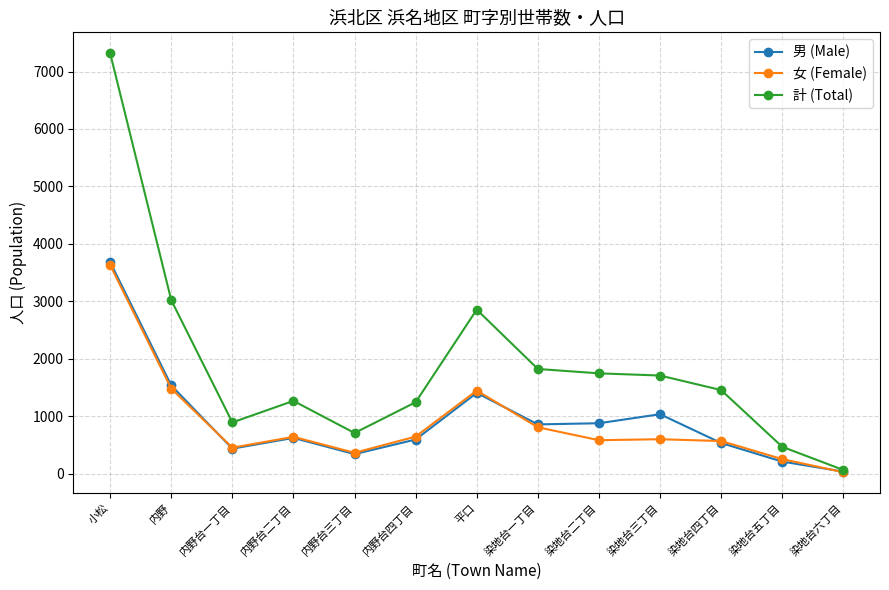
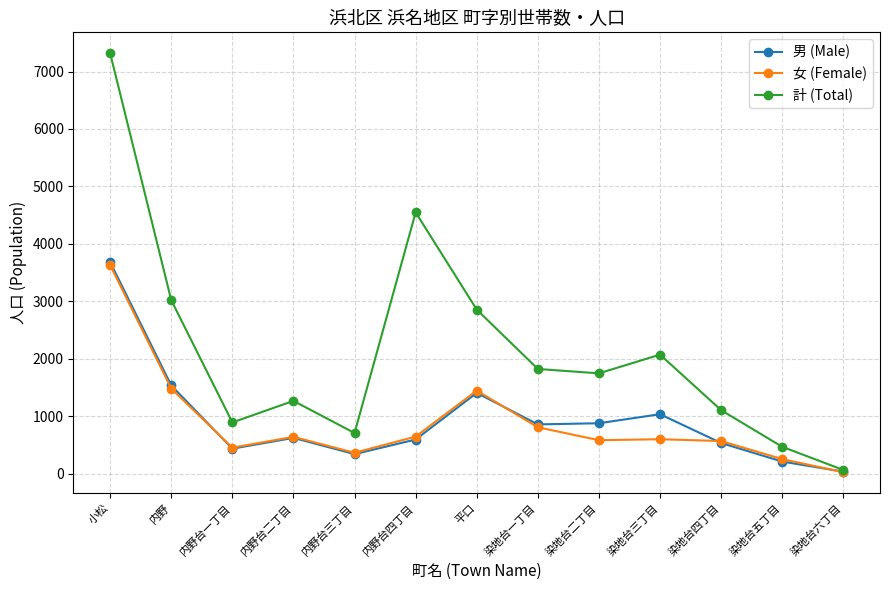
計 (Total), 内野台四丁目: 1200 -> 4500
計 (Total), 染地台三丁目: 1700 -> 2100
計 (Total), 染地台四丁目: 1500 -> 1100
